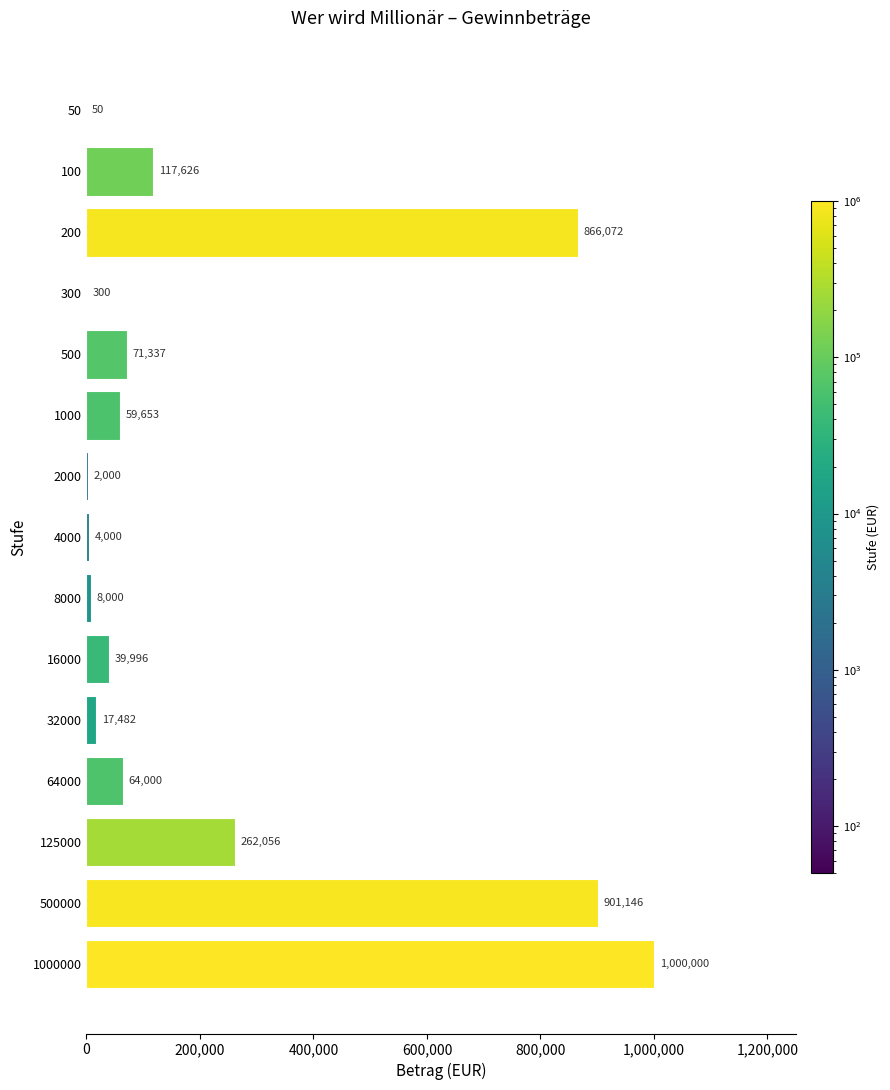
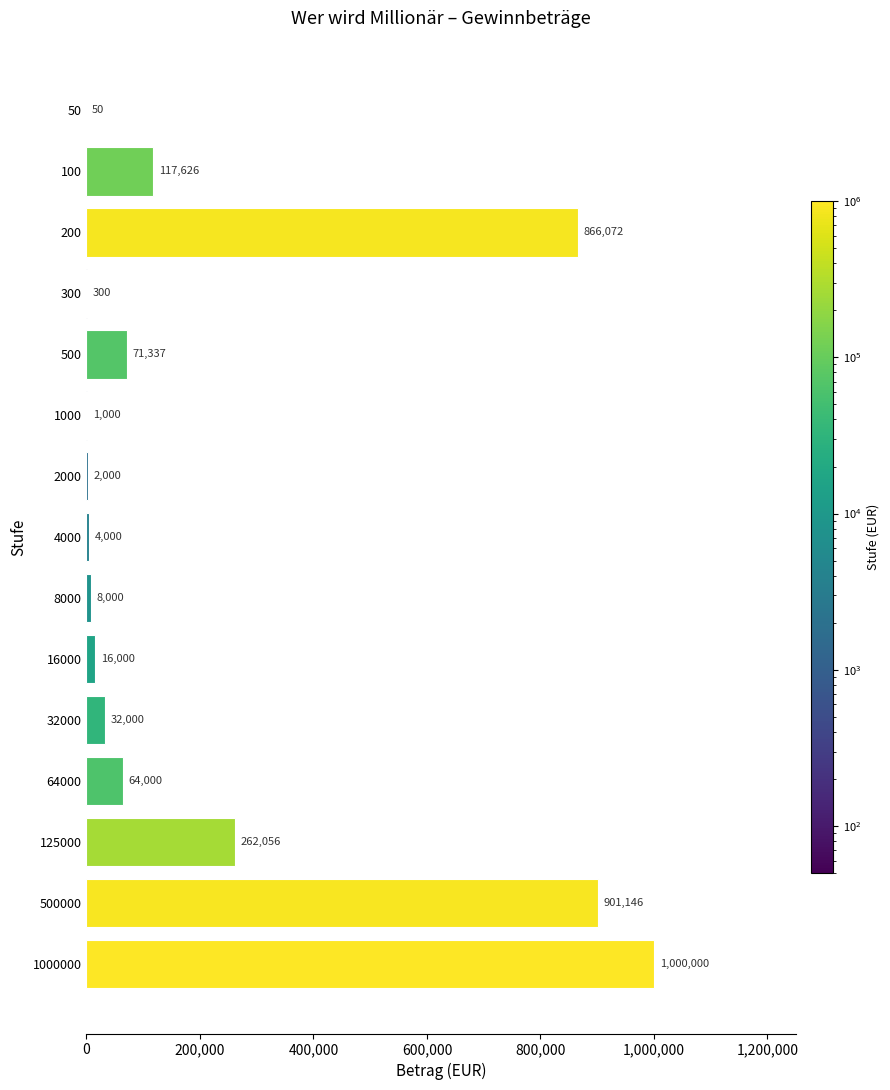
1000: 59,653 -> 1,000
16000: 39,996 -> 16,000
32000: 17,482 -> 32,000
